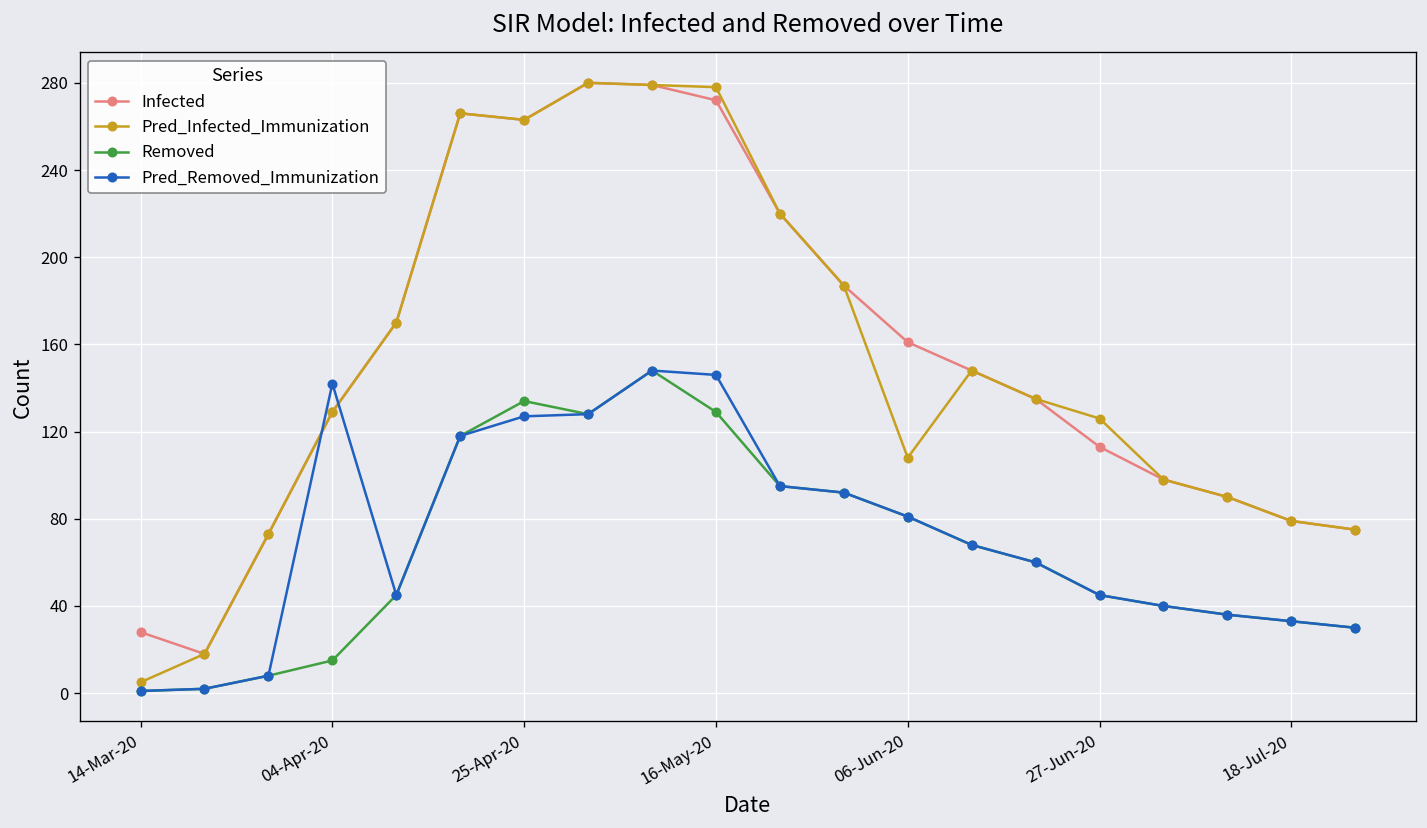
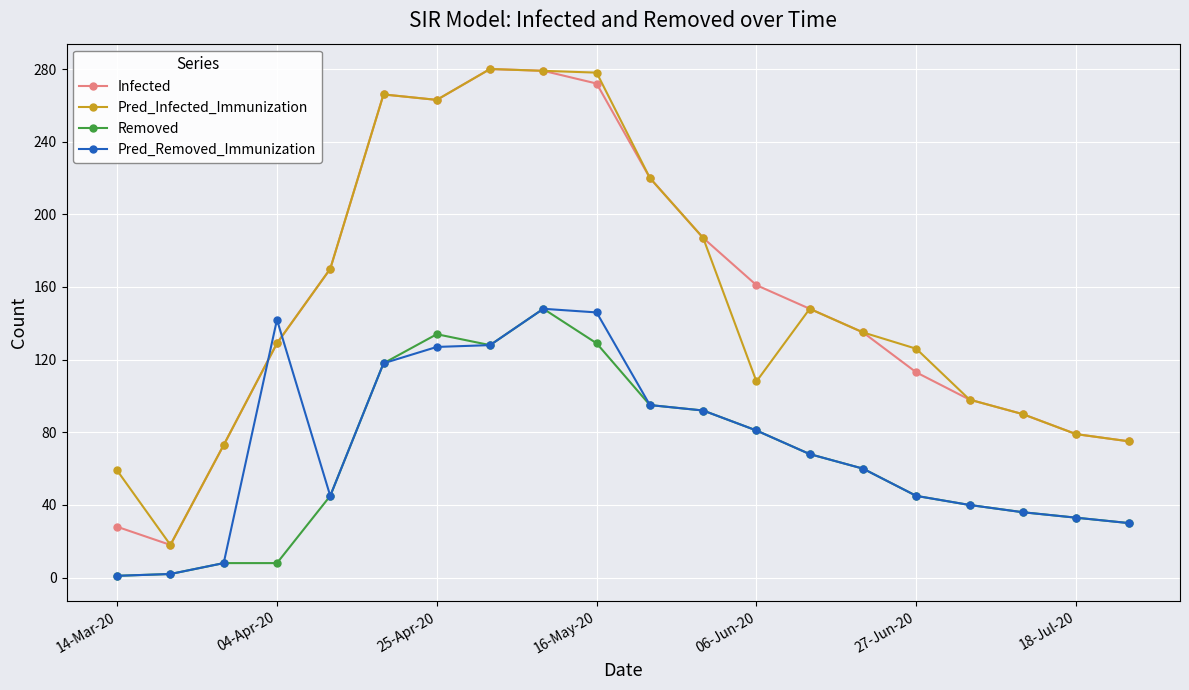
Pred_Infected_Immunization, 14-Mar-20: 5 -> 59
Removed, 04-Apr-20: 15 -> 8
